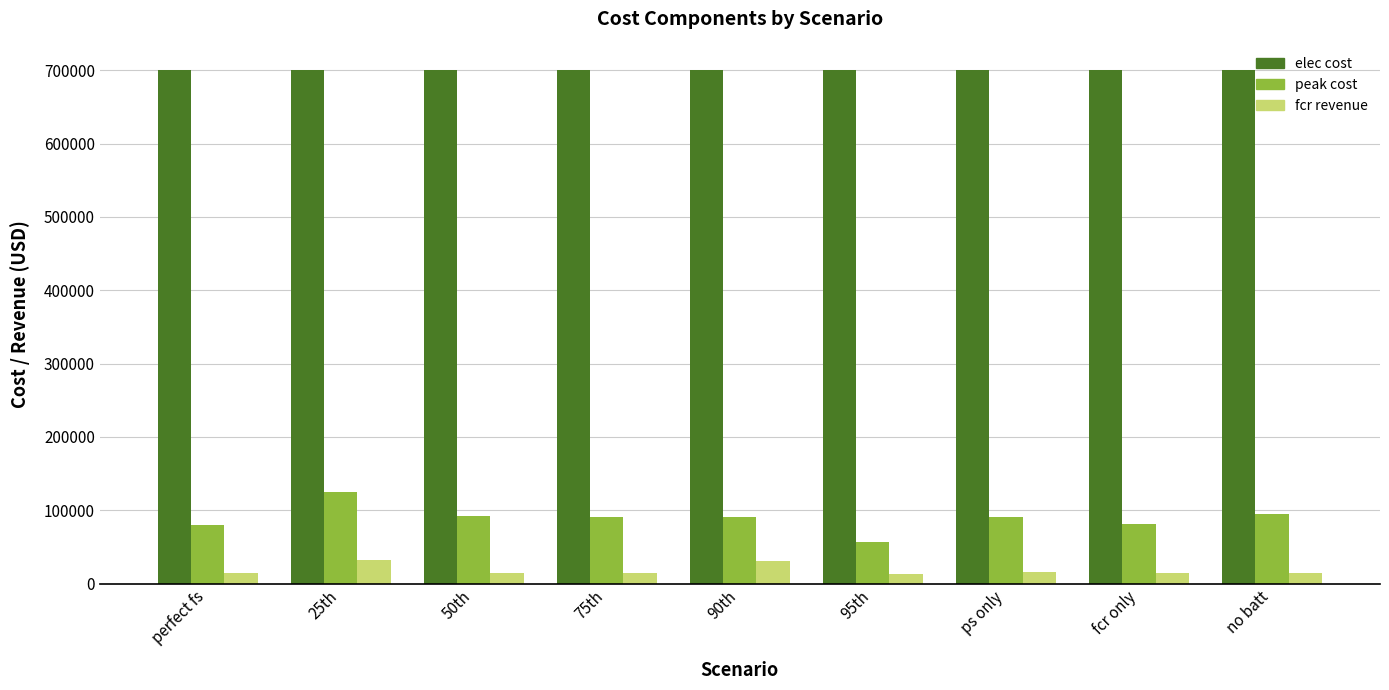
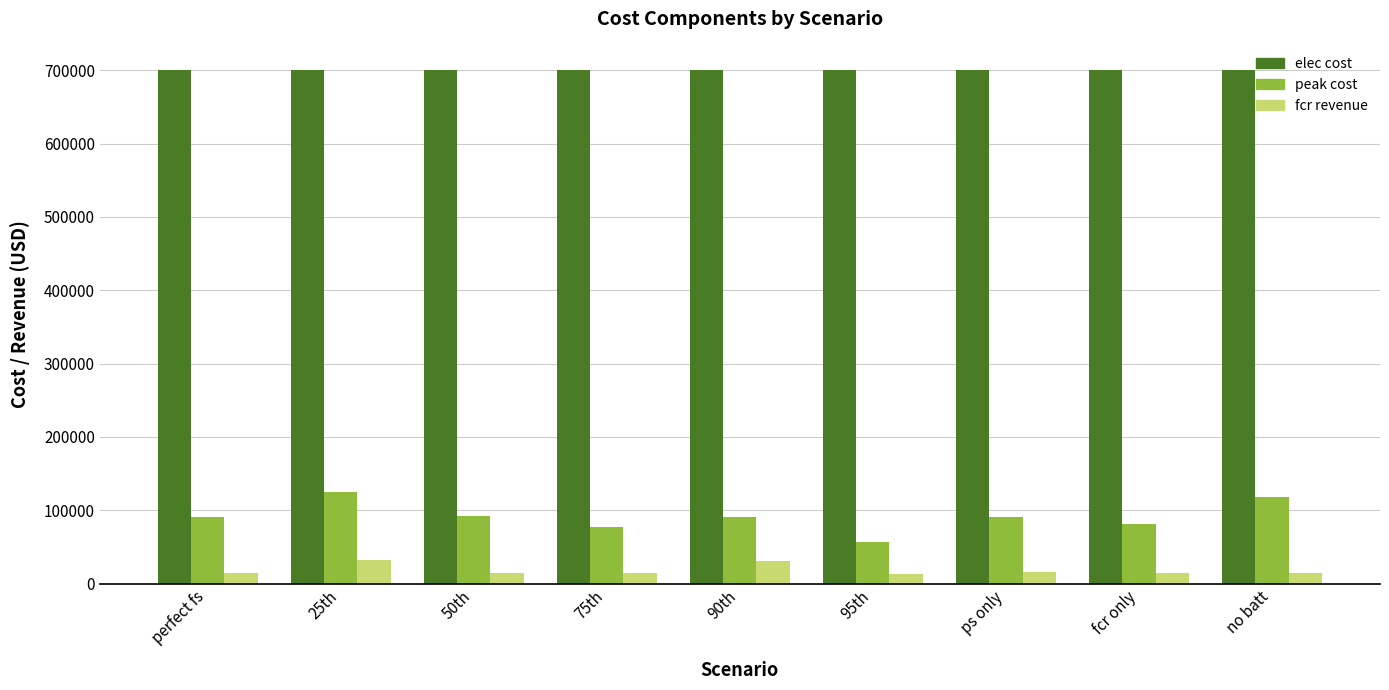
peak cost, perfect fs: 80000 -> 90000
peak cost, 75th: 90000 -> 80000
peak cost, no batt: 100000 -> 120000
